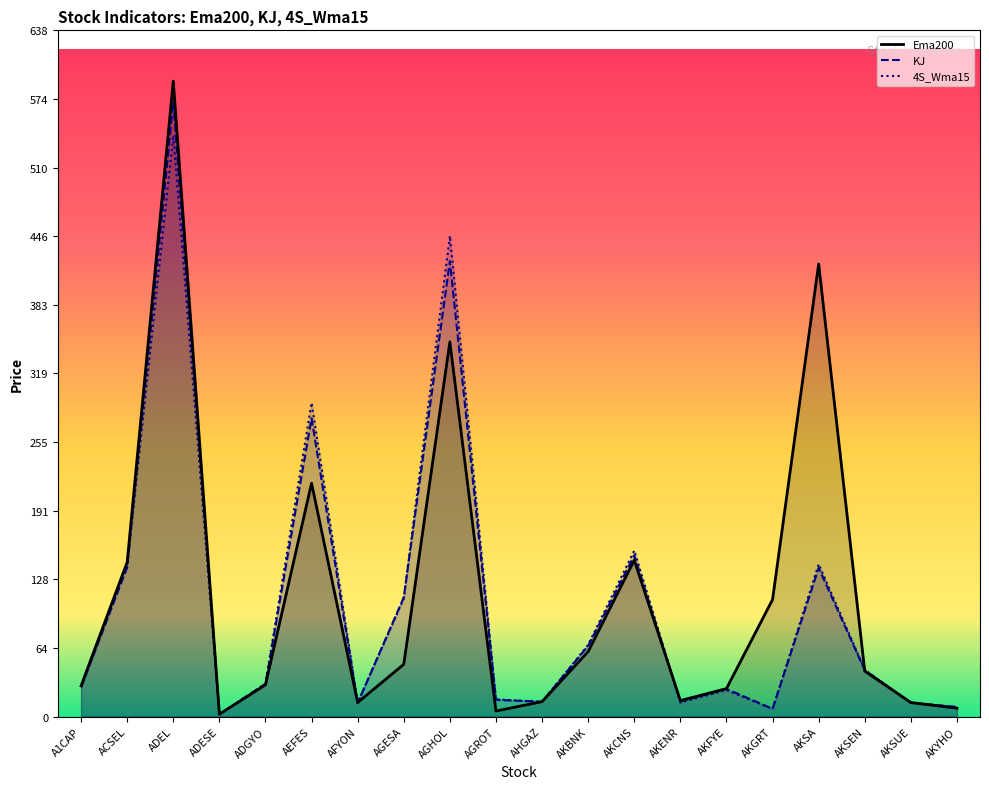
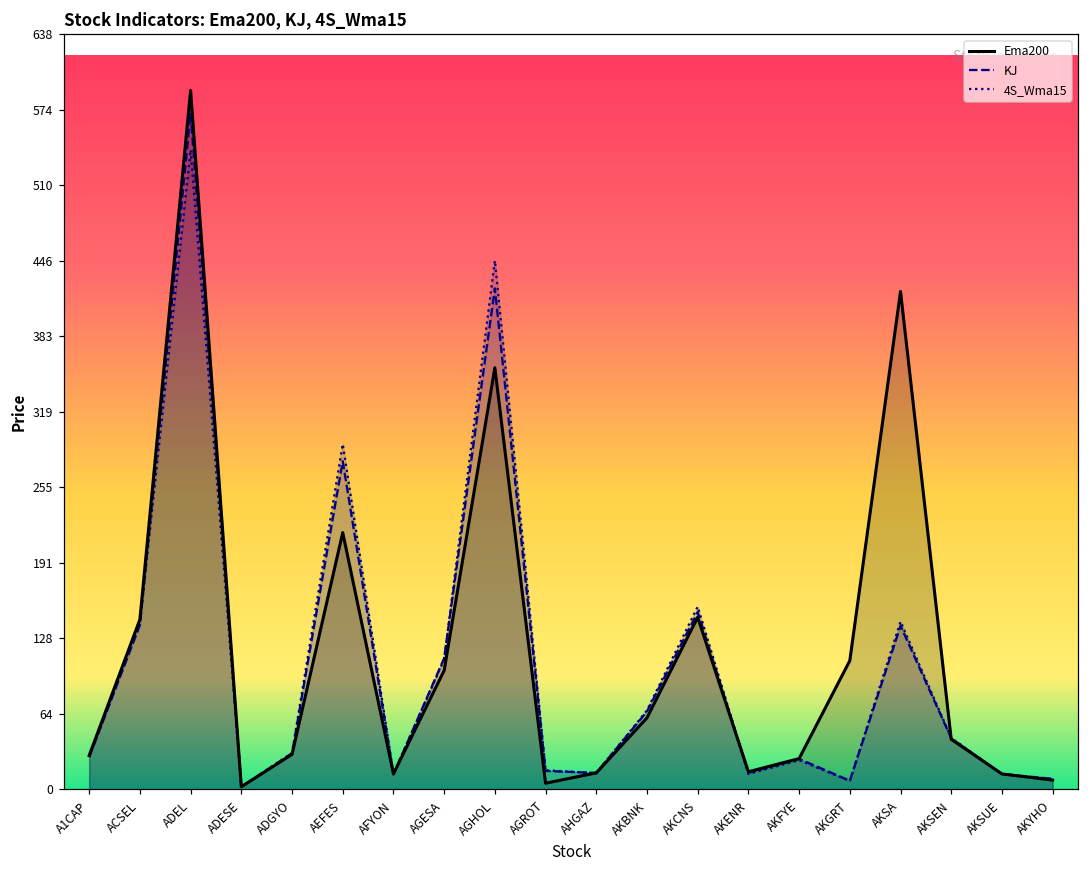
Ema200, AGESA: 49 -> 100
Ema200, AGHOL: 348 -> 356
